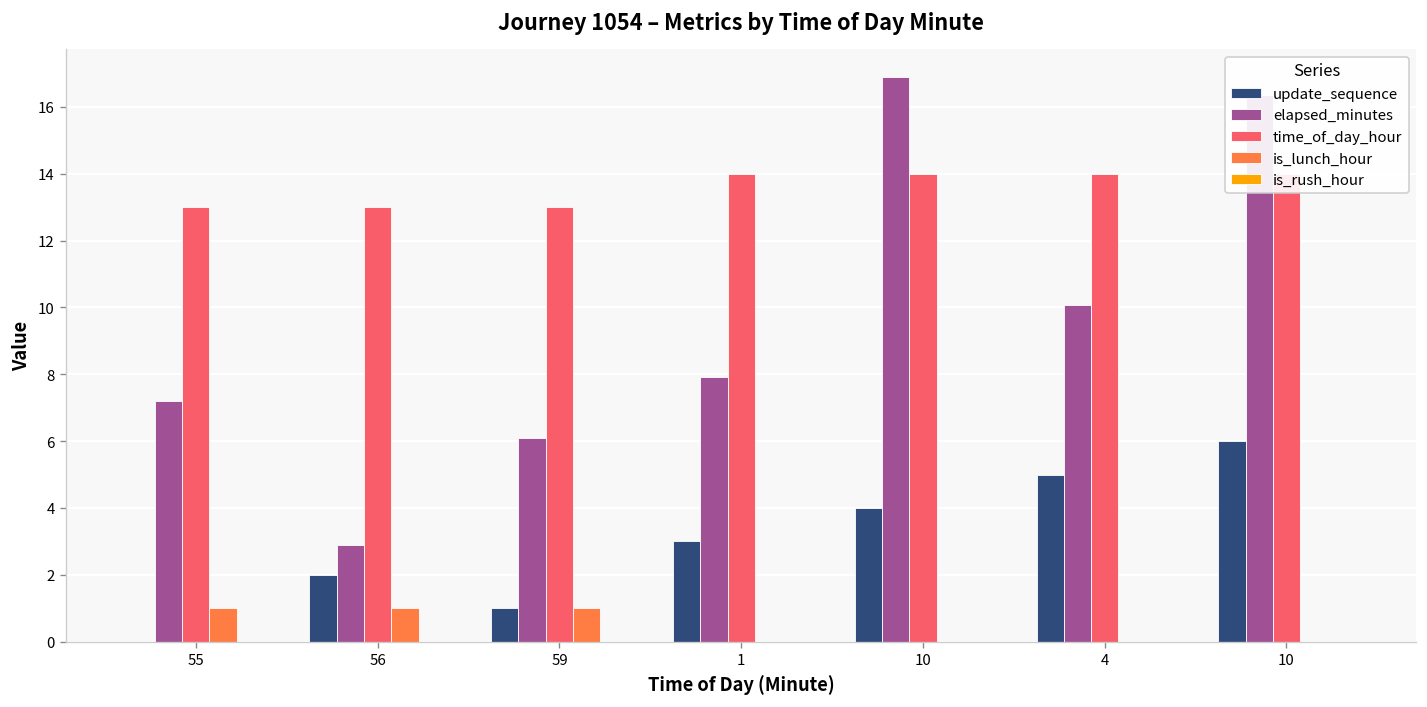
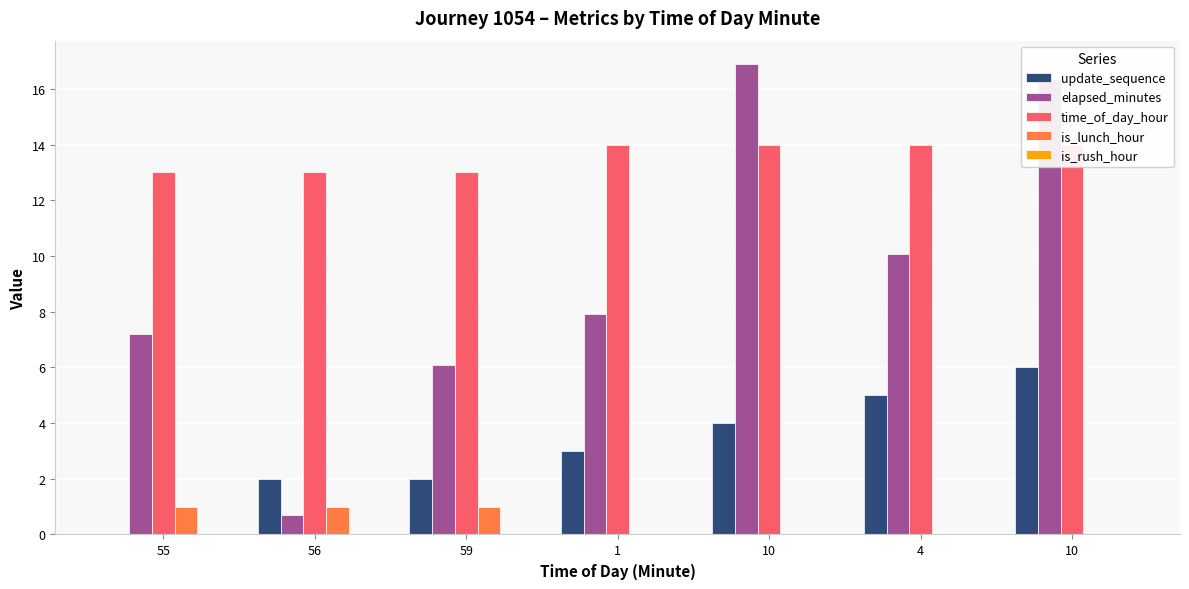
elapsed_minutes, 56: 2.9 -> 0.7
update_sequence, 59: 1 -> 2
